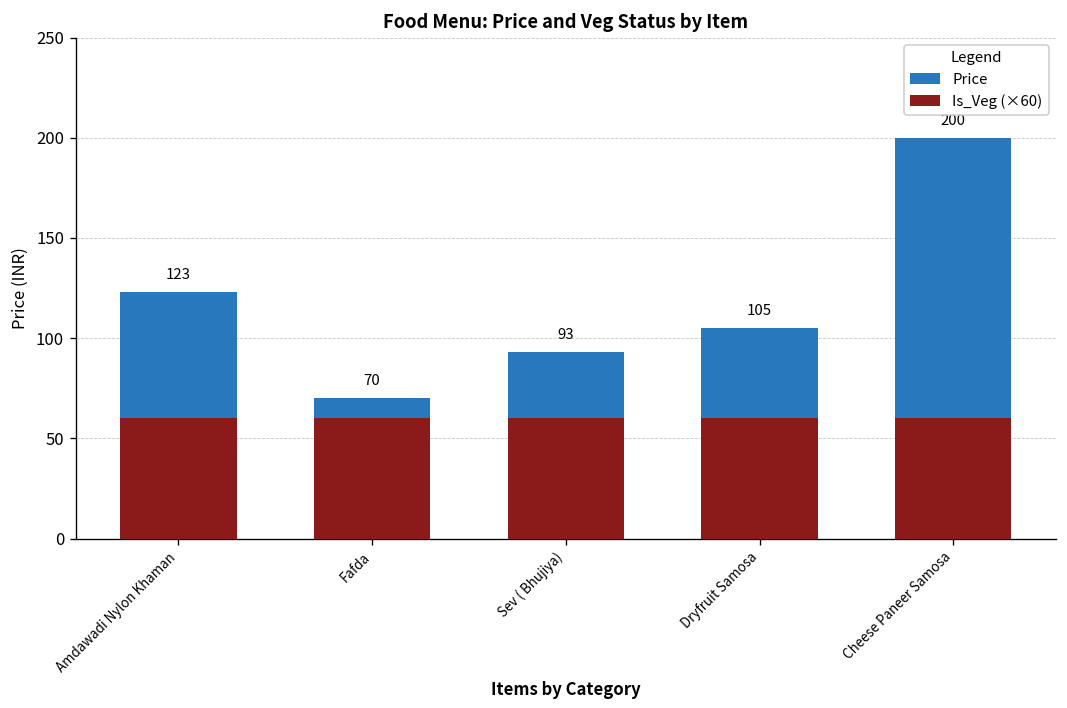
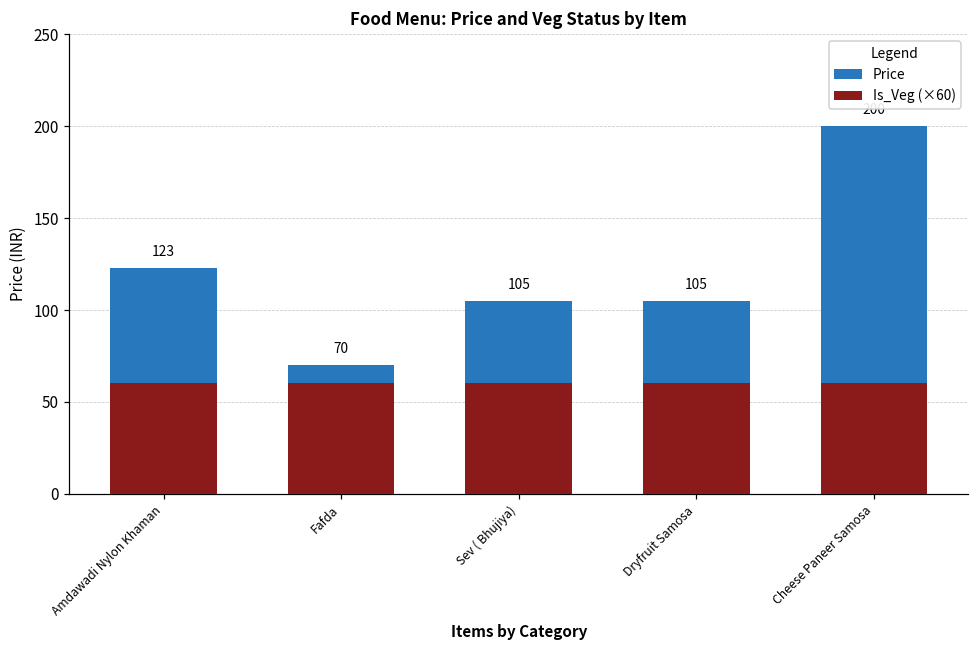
Price, Sev ( Bhujiya): 93 -> 105
